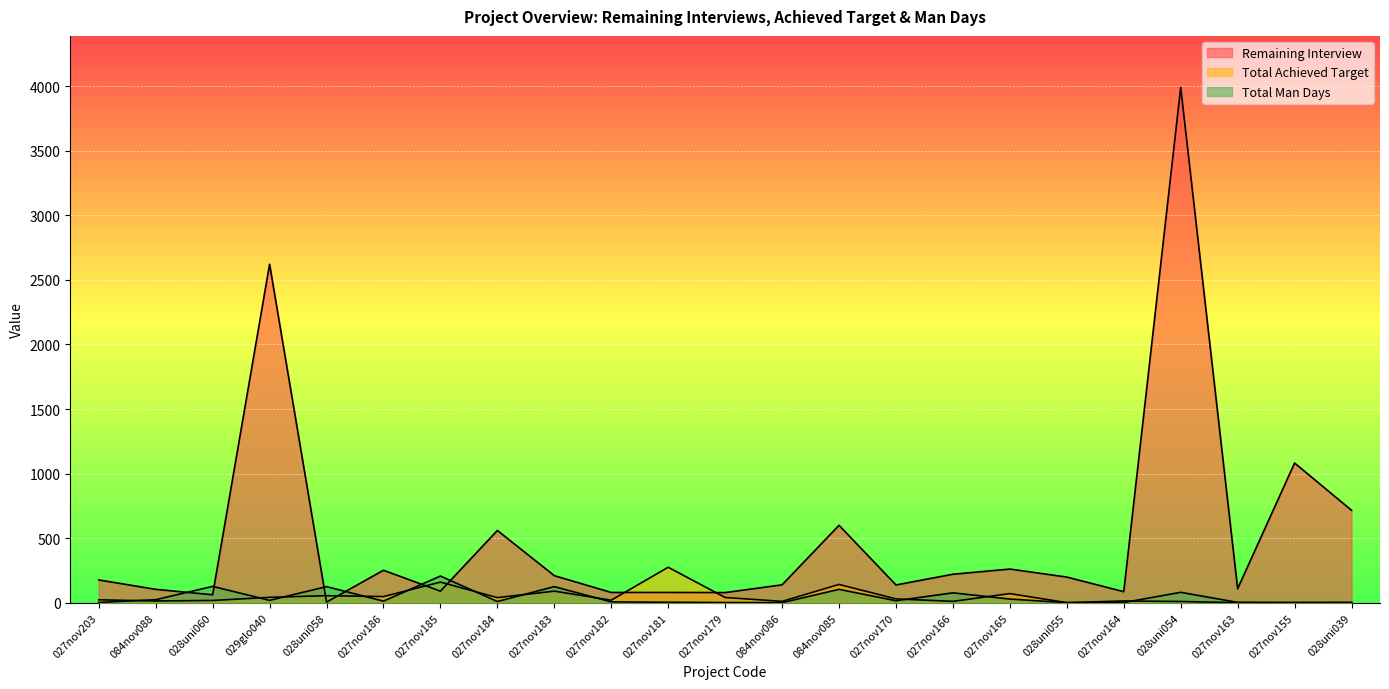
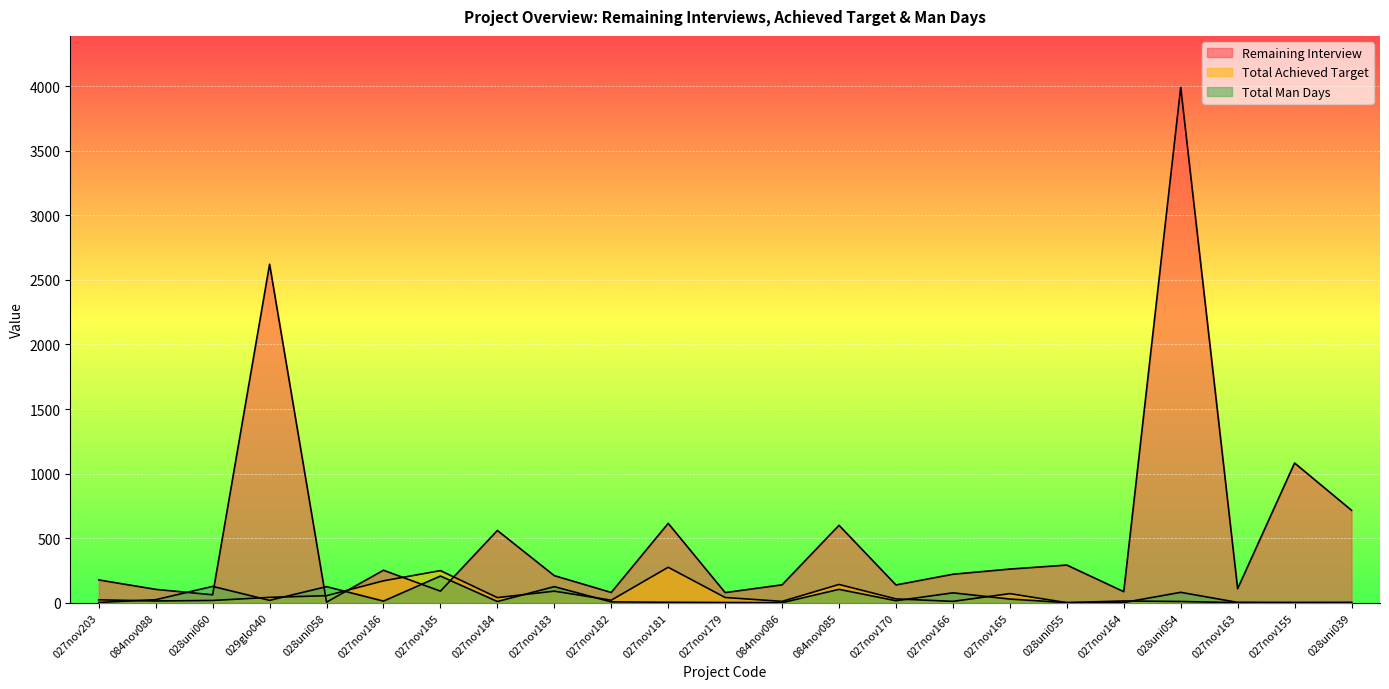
Total Achieved Target, 027nov186: 50 -> 170
Total Achieved Target, 027nov185: 160 -> 250
Remaining Interview, 027nov181: 80 -> 620
Remaining Interview, 028uni055: 200 -> 290
